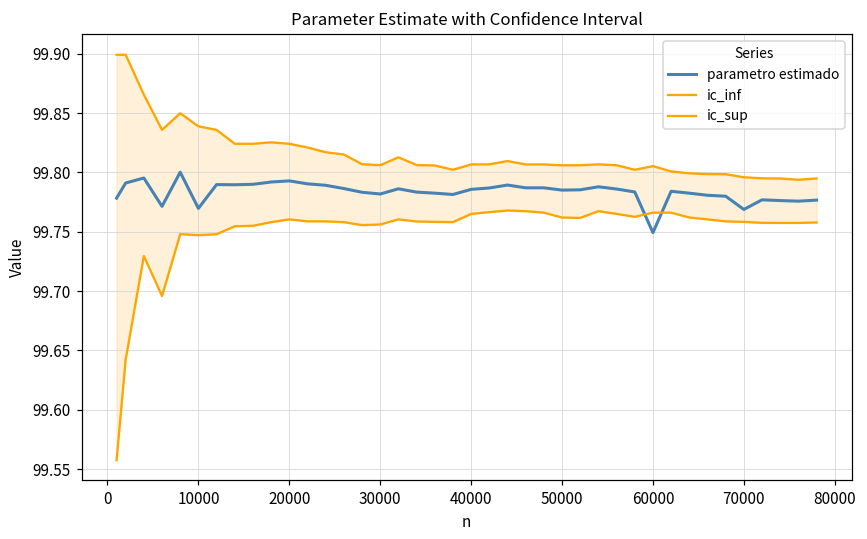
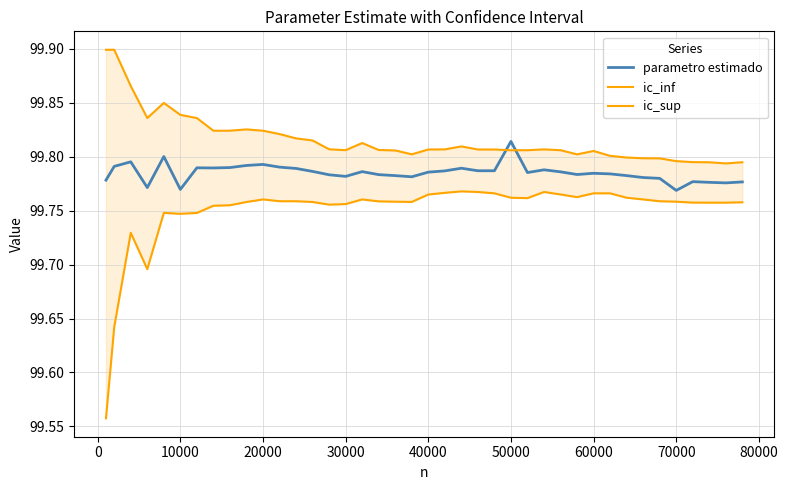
parametro estimado, 50000: 99.785 -> 99.814
parametro estimado, 60000: 99.749 -> 99.785
